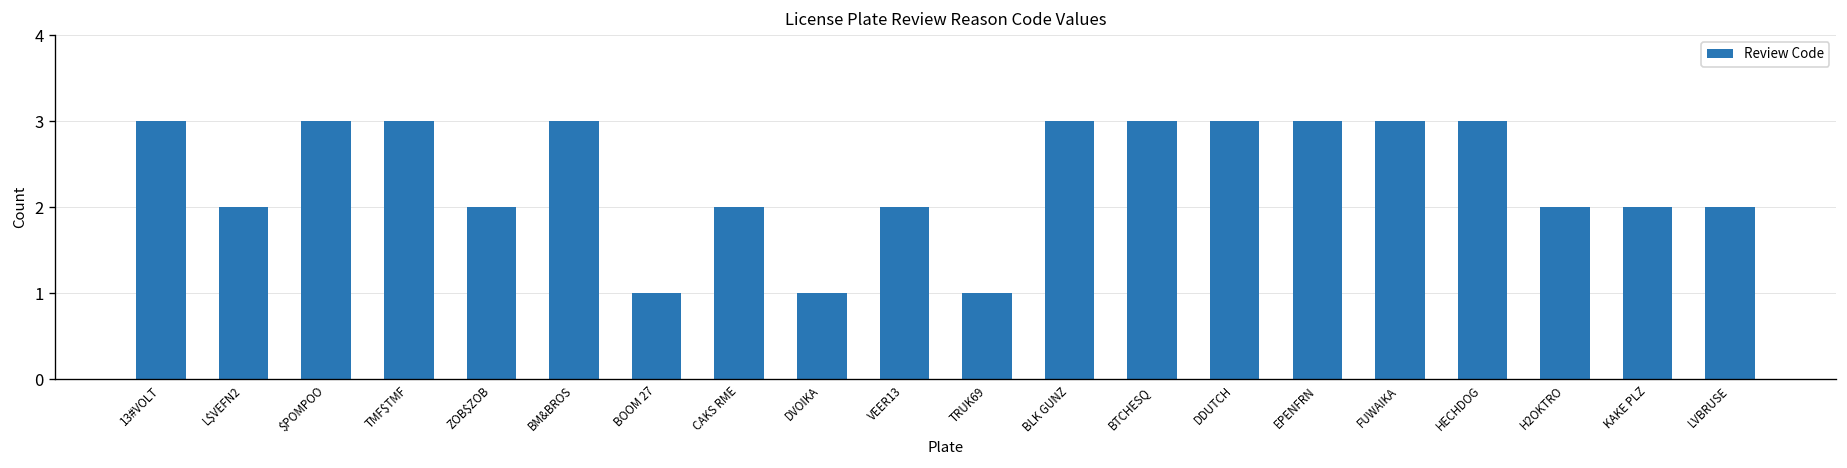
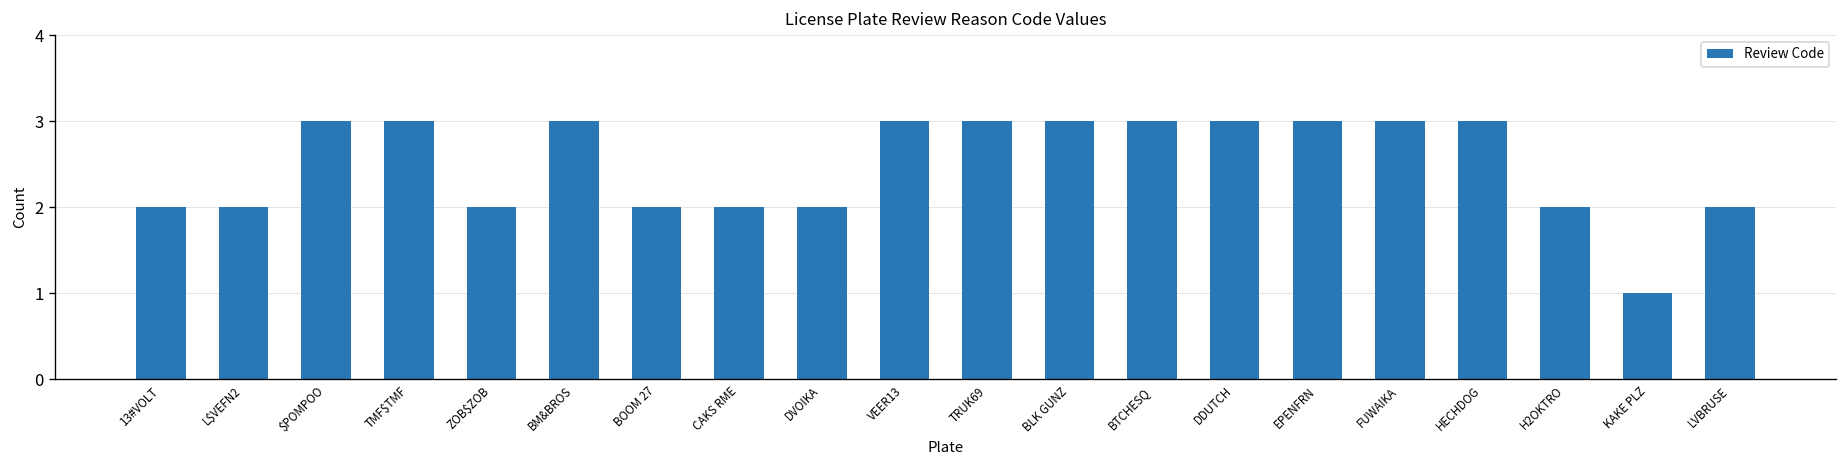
13#VOLT: 3 -> 2
BOOM 27: 1 -> 2
DVOIKA: 1 -> 2
VEER13: 2 -> 3
TRUK69: 1 -> 3
KAKE PLZ: 2 -> 1
